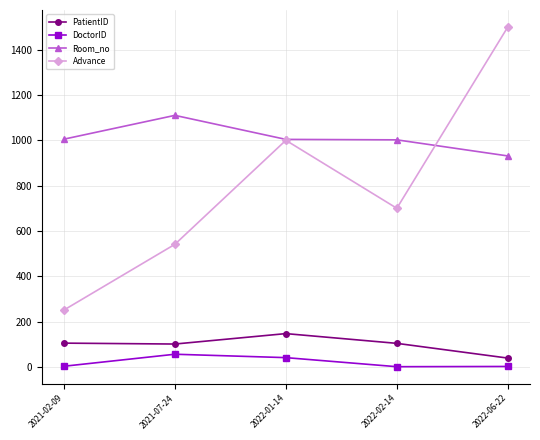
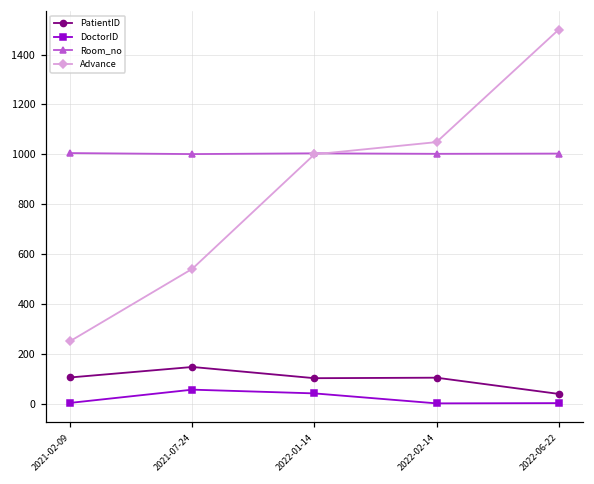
PatientID, 2021-07-24: 100 -> 150
Room_no, 2021-07-24: 1110 -> 1000
PatientID, 2022-01-14: 150 -> 100
Advance, 2022-02-14: 700 -> 1050
Room_no, 2022-06-22: 930 -> 1000
